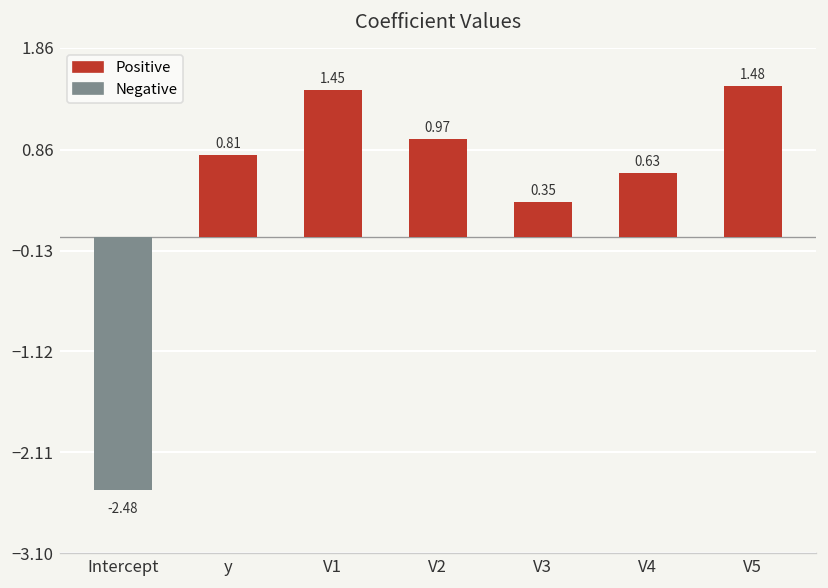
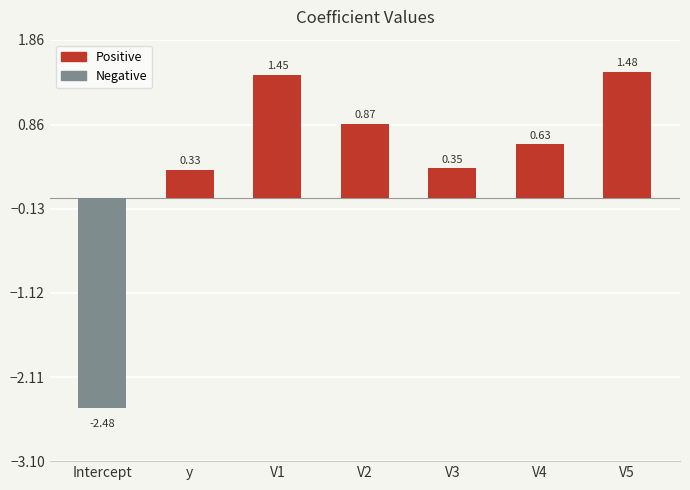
y: 0.81 -> 0.33
V2: 0.97 -> 0.87
